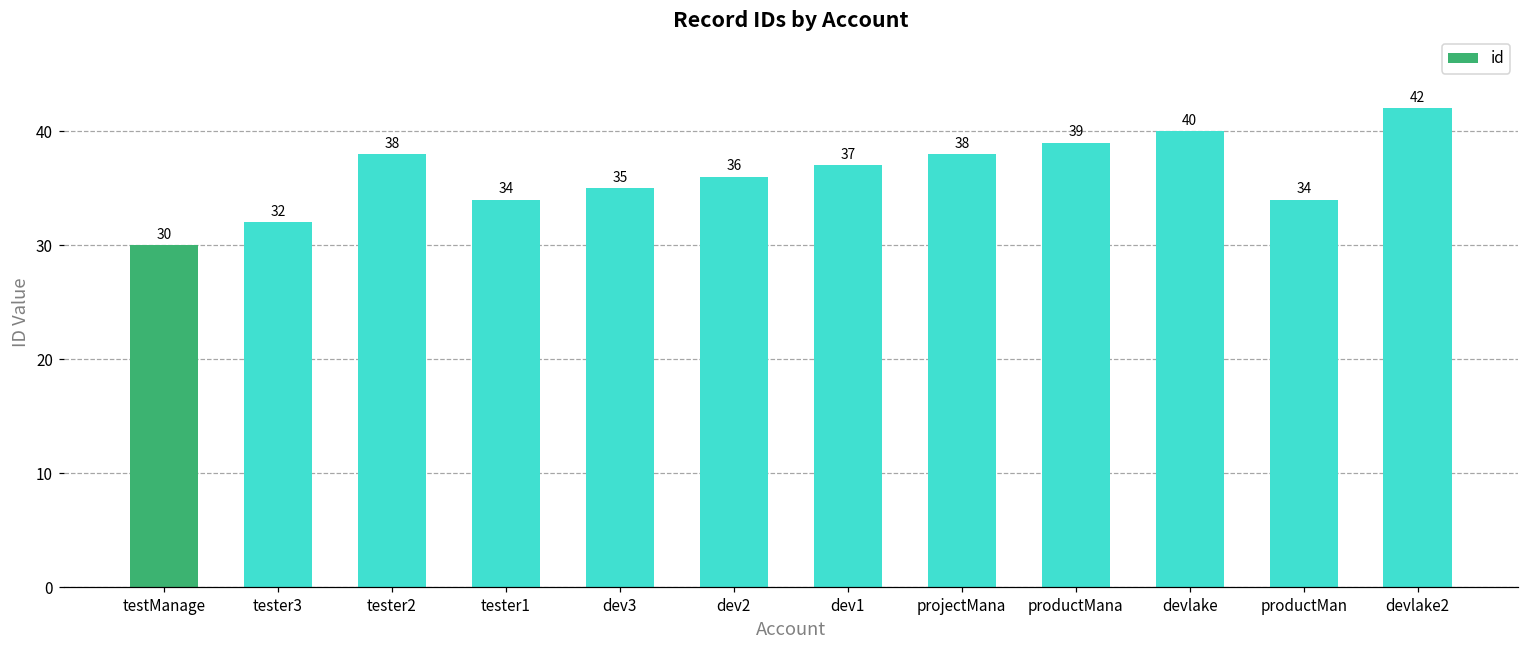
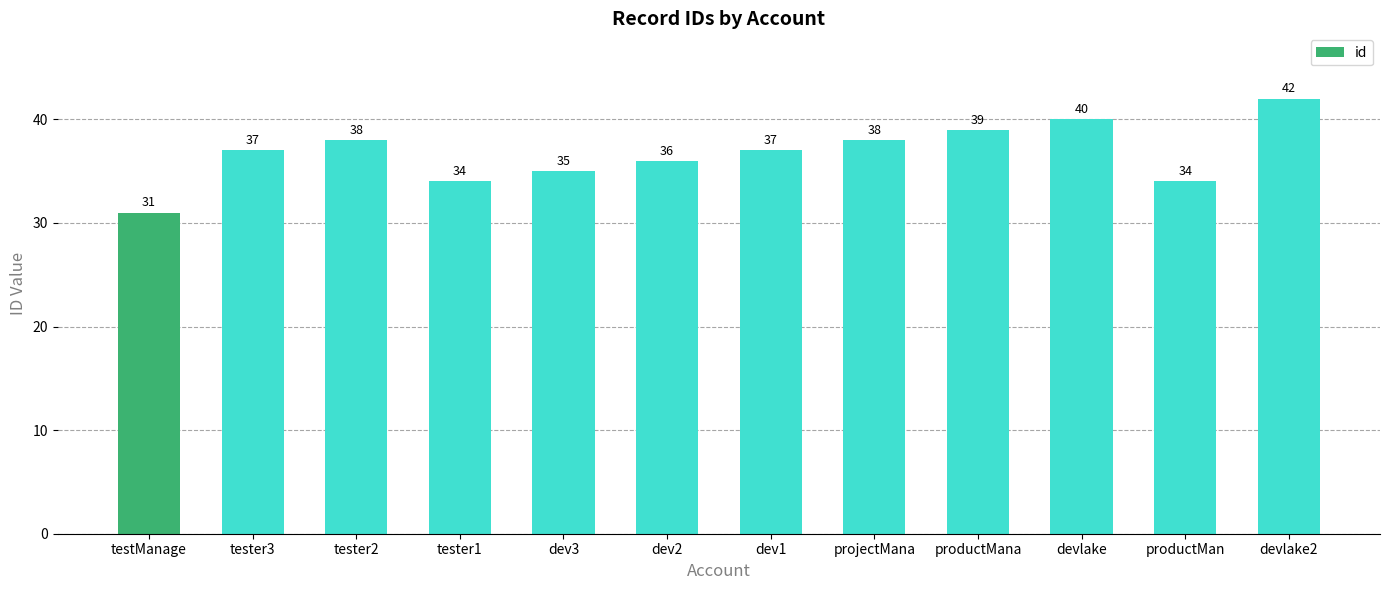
testManage: 30 -> 31
tester3: 32 -> 37
